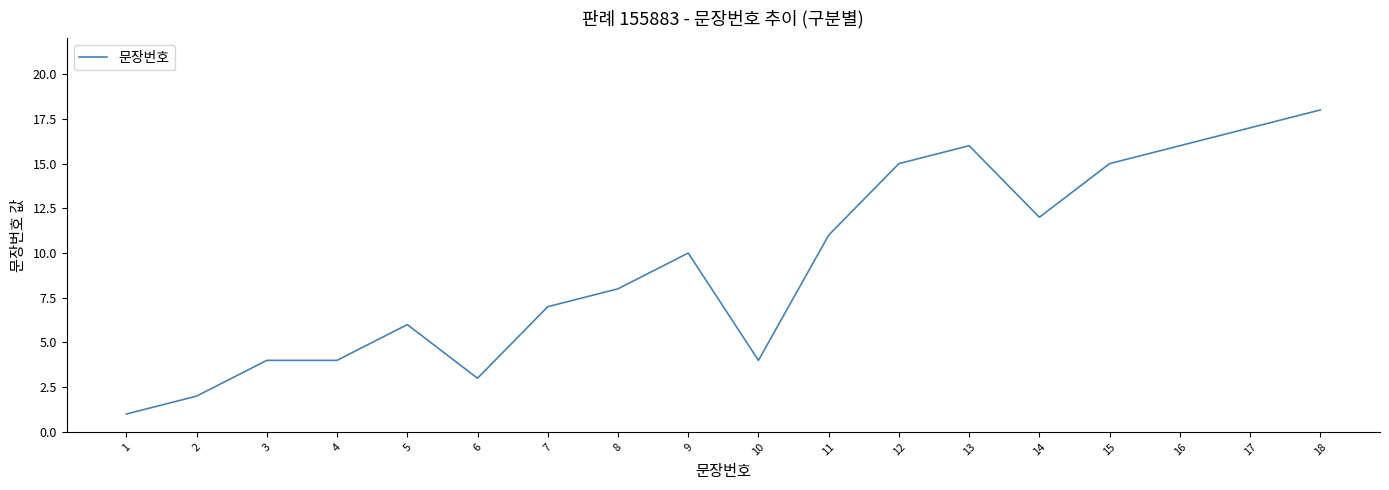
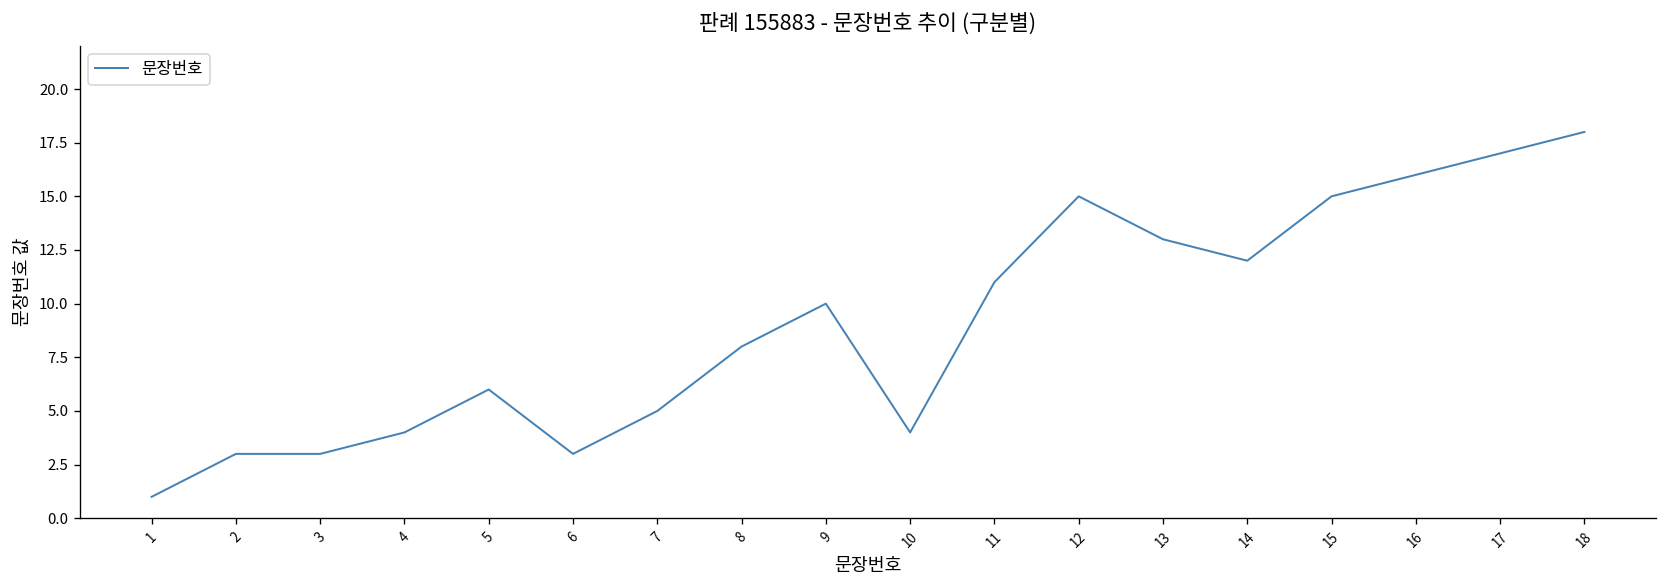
2: 2 -> 3
3: 4 -> 3
7: 7 -> 5
13: 16 -> 13
